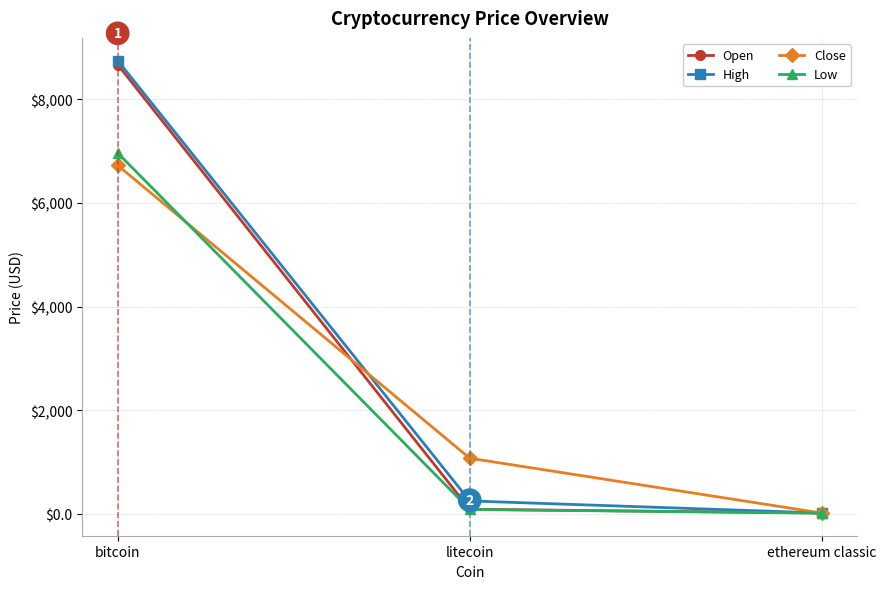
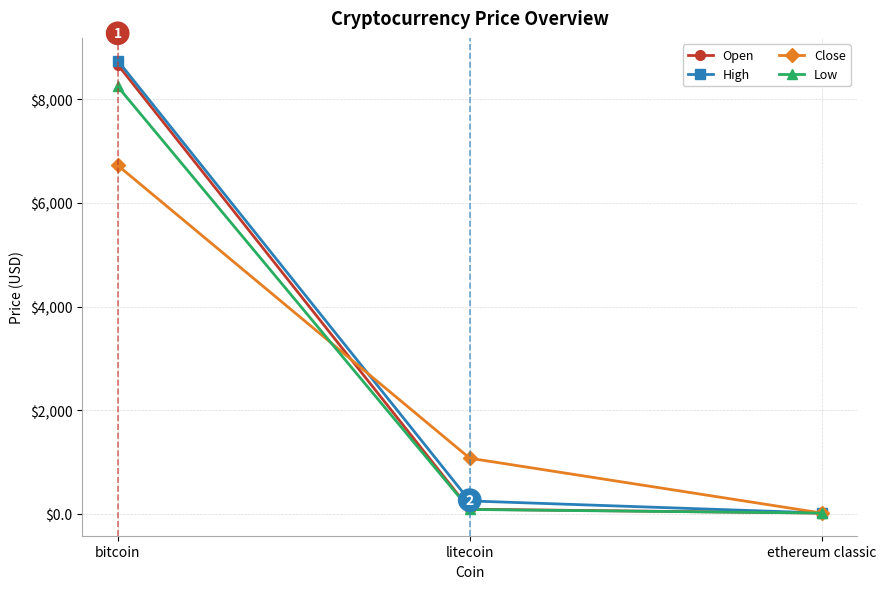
Low, bitcoin: $7,000 -> $8,200
